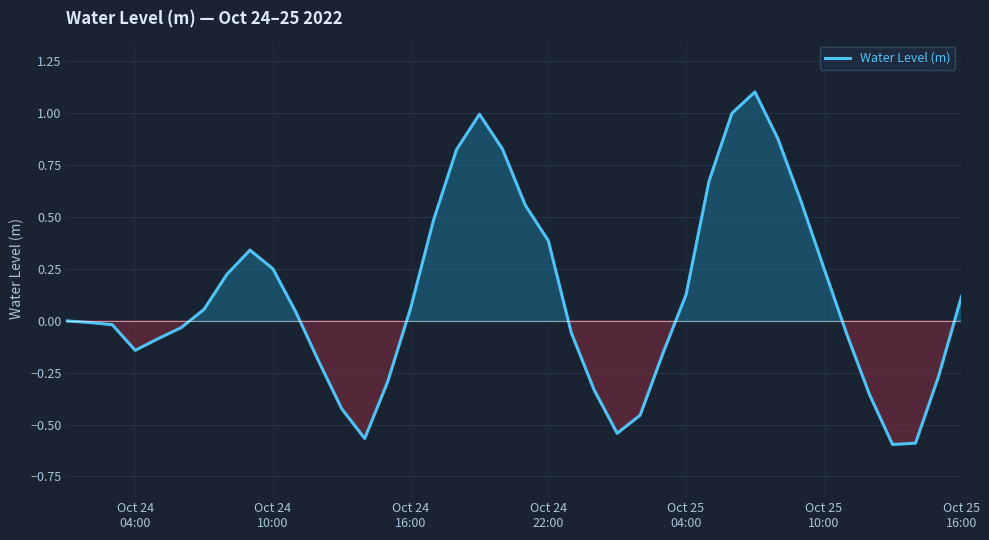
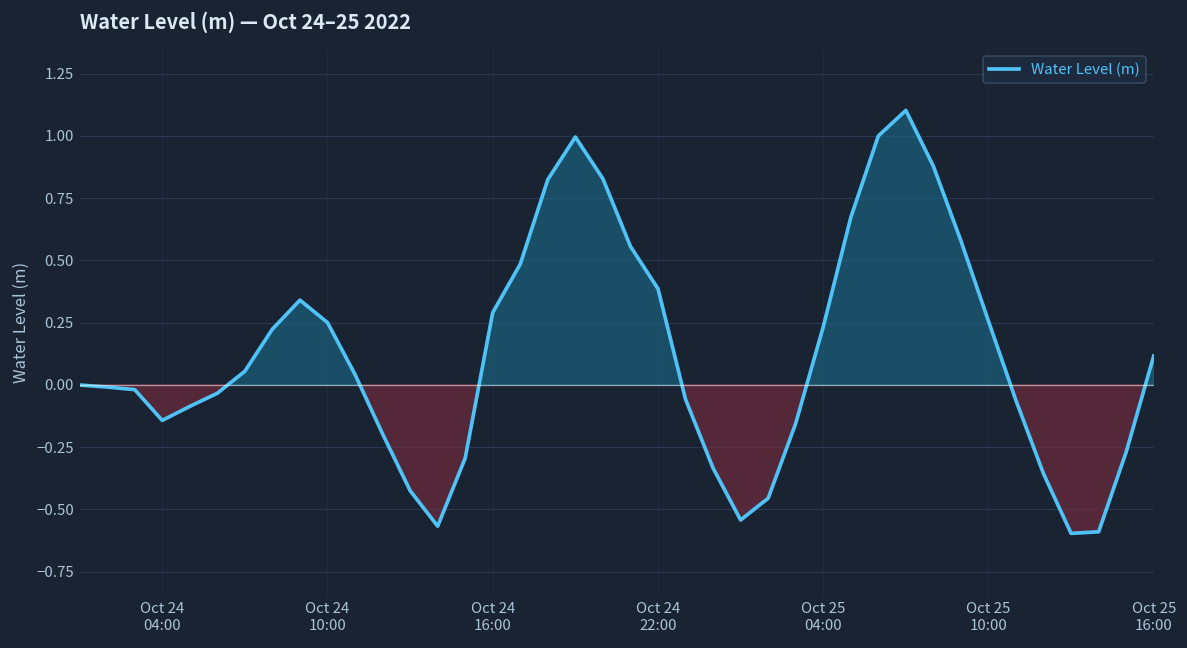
Oct 24 16:00: 0.06 -> 0.29
Oct 25 04:00: 0.12 -> 0.23
